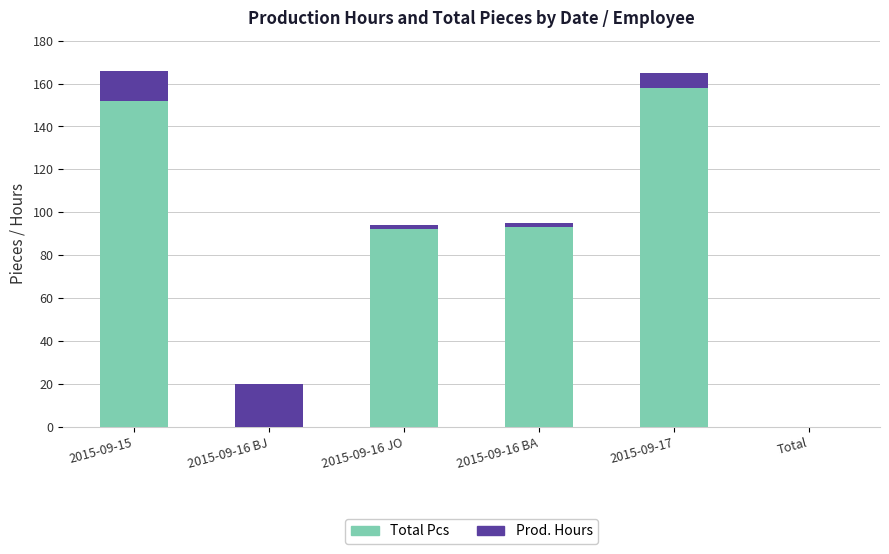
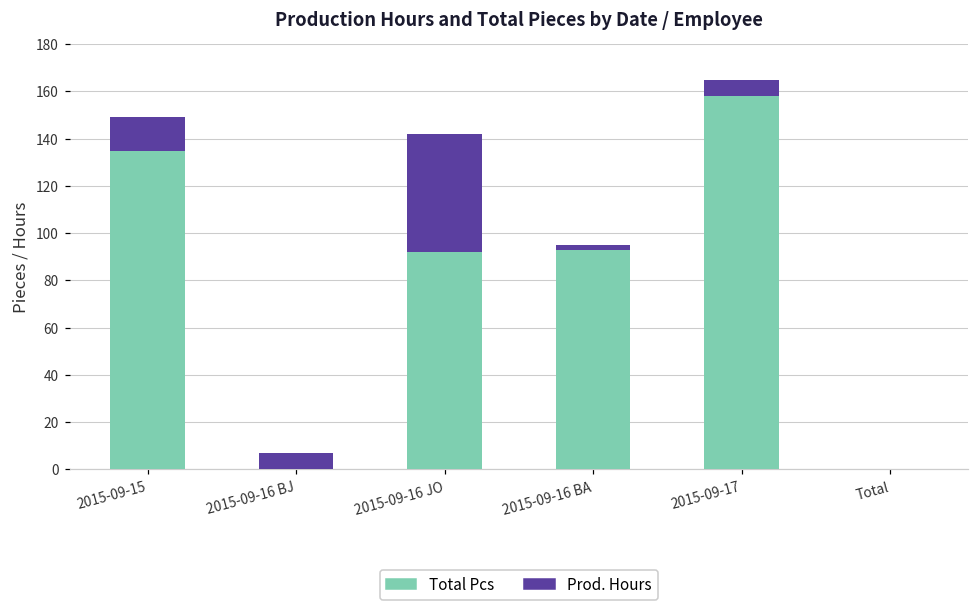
Total Pcs, 2015-09-15: 152 -> 135
Prod. Hours, 2015-09-16 BJ: 20 -> 7
Prod. Hours, 2015-09-16 JO: 2 -> 50
